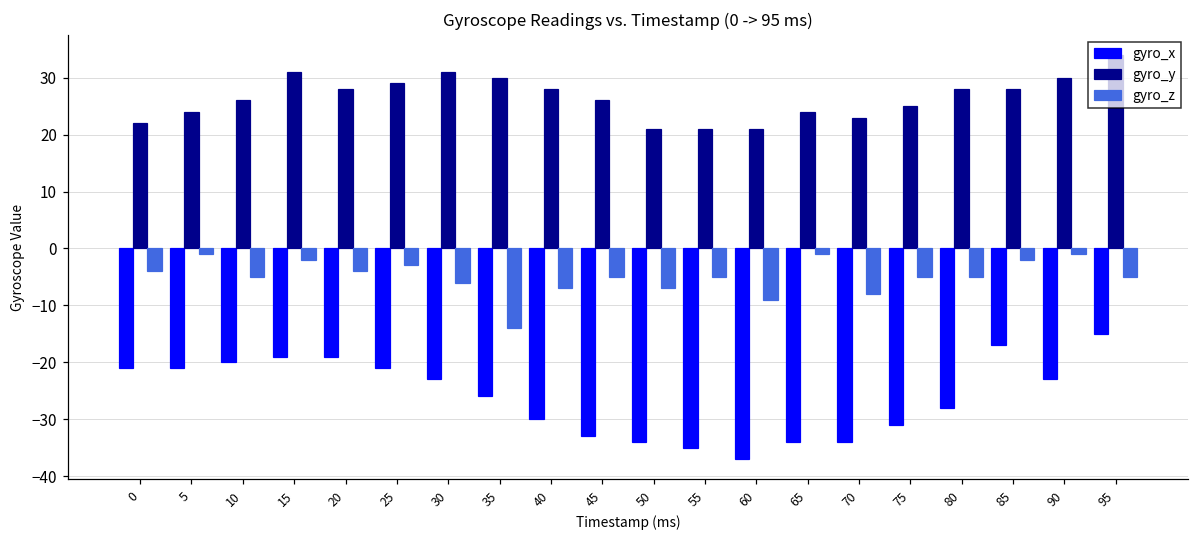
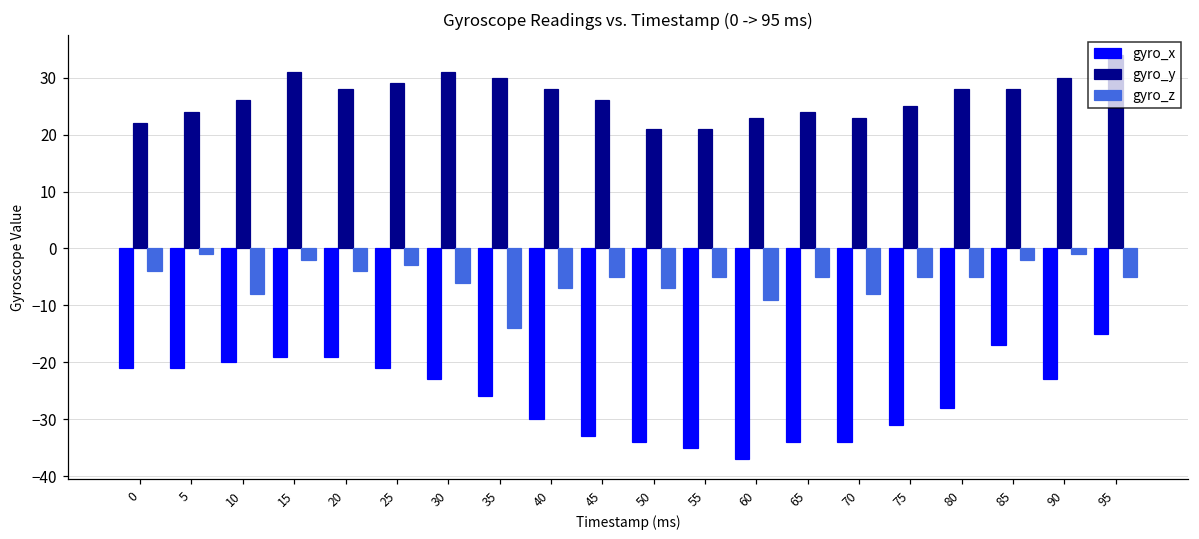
gyro_z, 10: -5 -> -8
gyro_y, 60: 21 -> 23
gyro_z, 65: -1 -> -5
